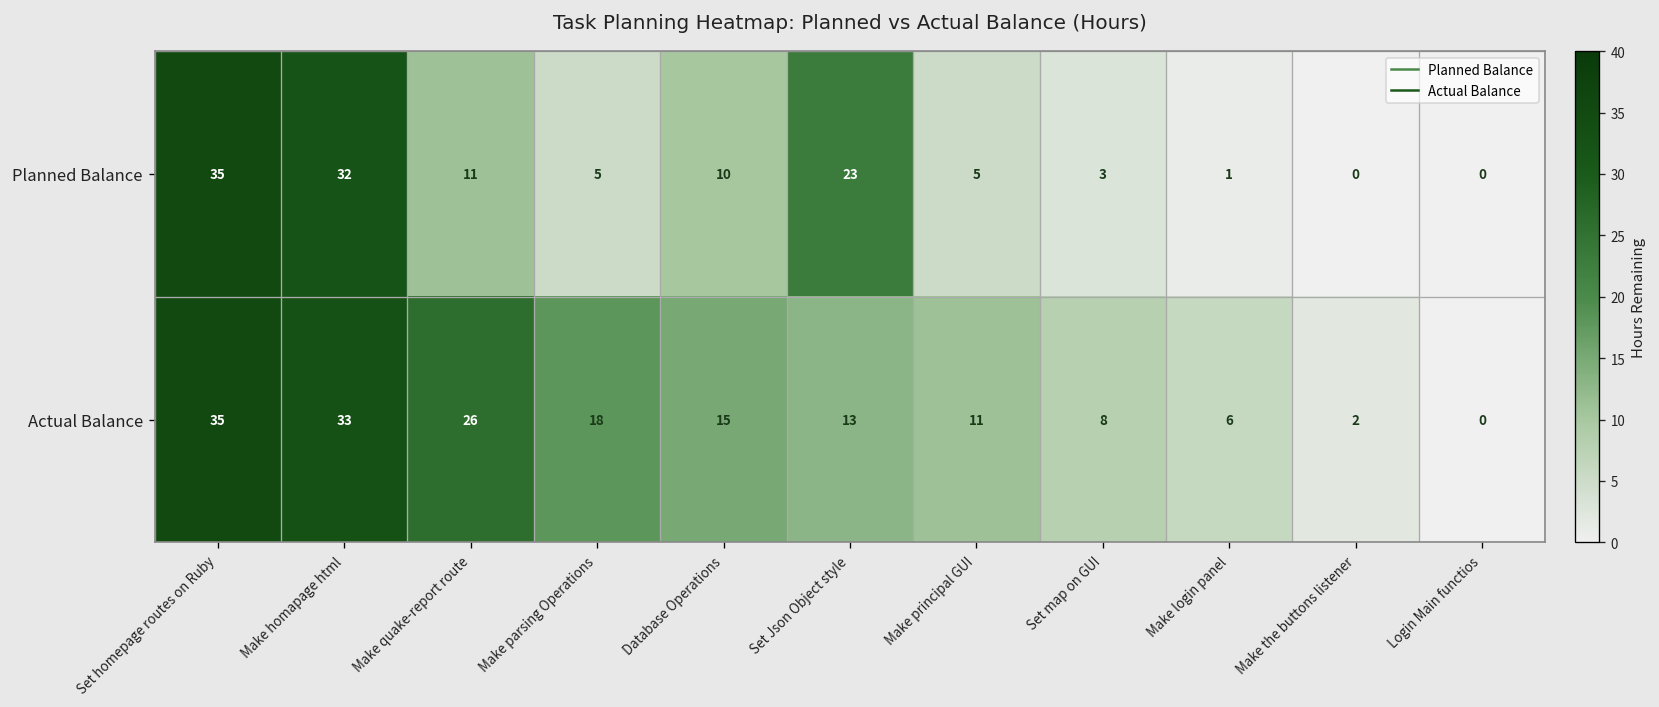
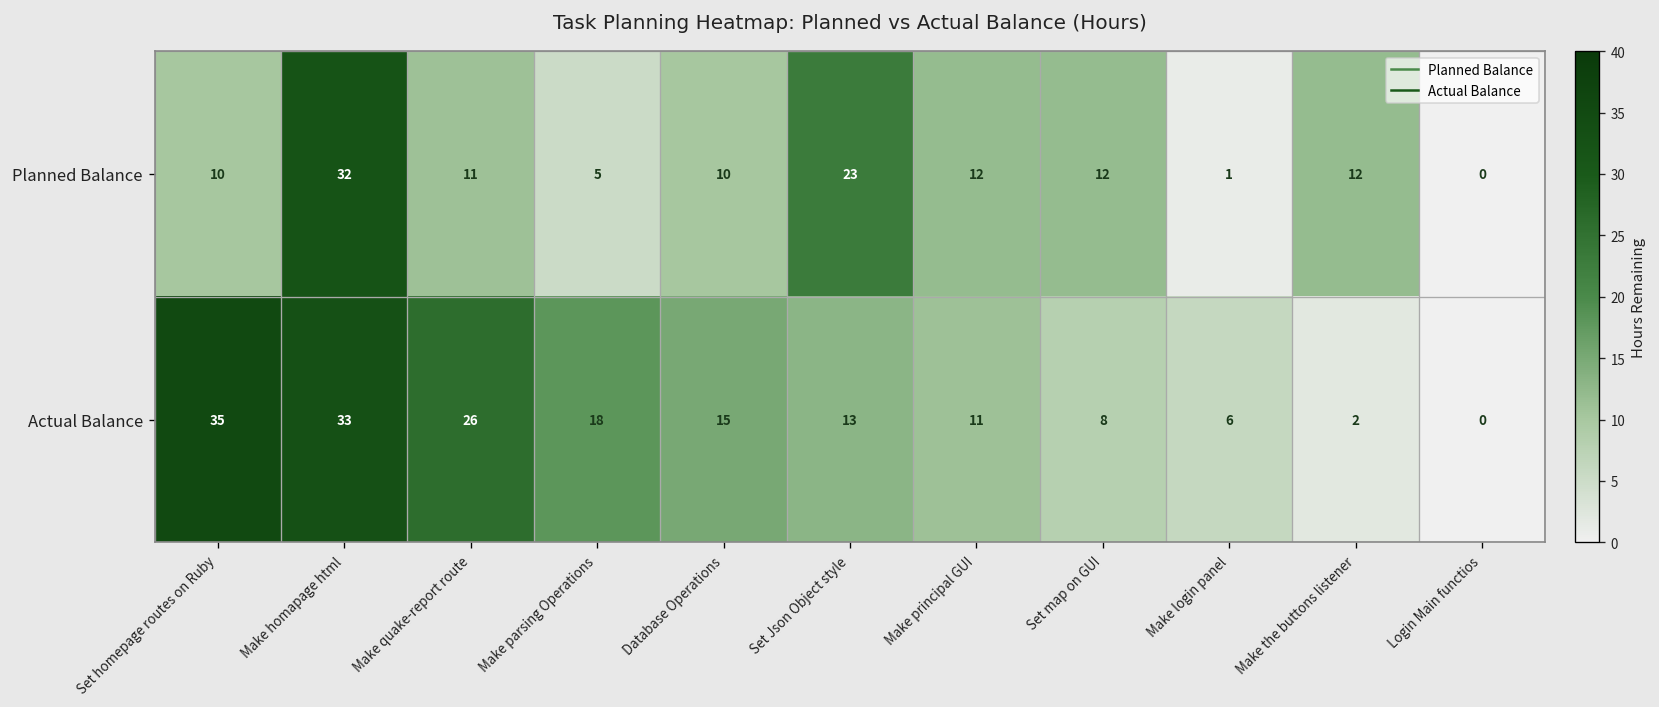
Planned Balance, Set homepage routes on Ruby: 35 -> 10
Planned Balance, Make principal GUI: 5 -> 12
Planned Balance, Set map on GUI: 3 -> 12
Planned Balance, Make the buttons listener: 0 -> 12
